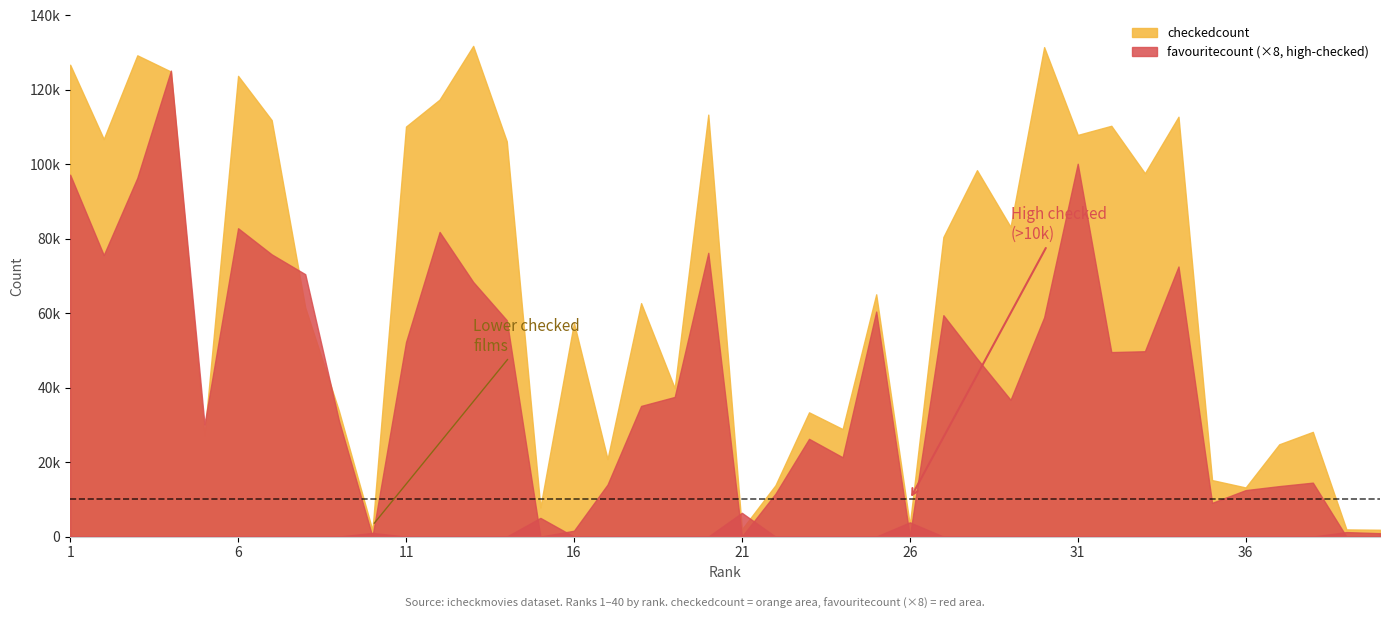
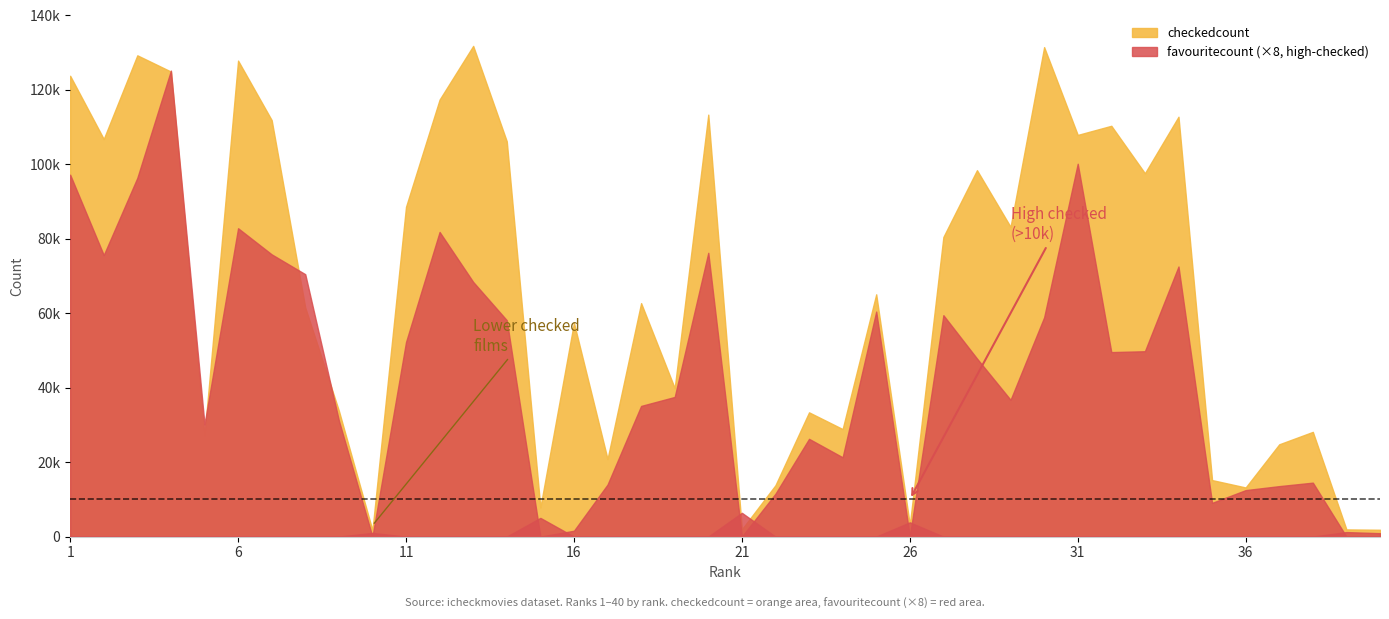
checkedcount, 1: 127000 -> 124000
checkedcount, 6: 124000 -> 128000
checkedcount, 11: 110000 -> 89000
